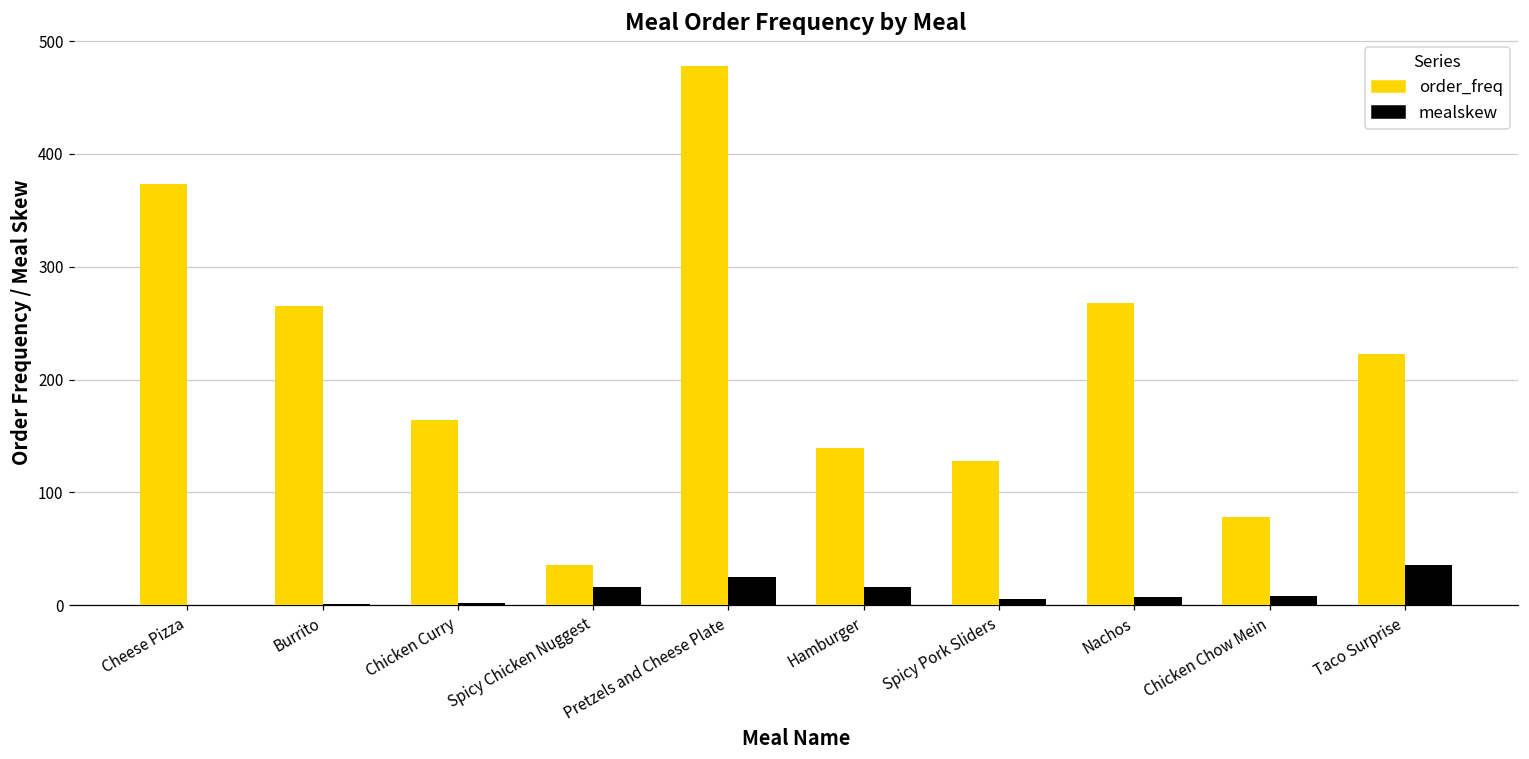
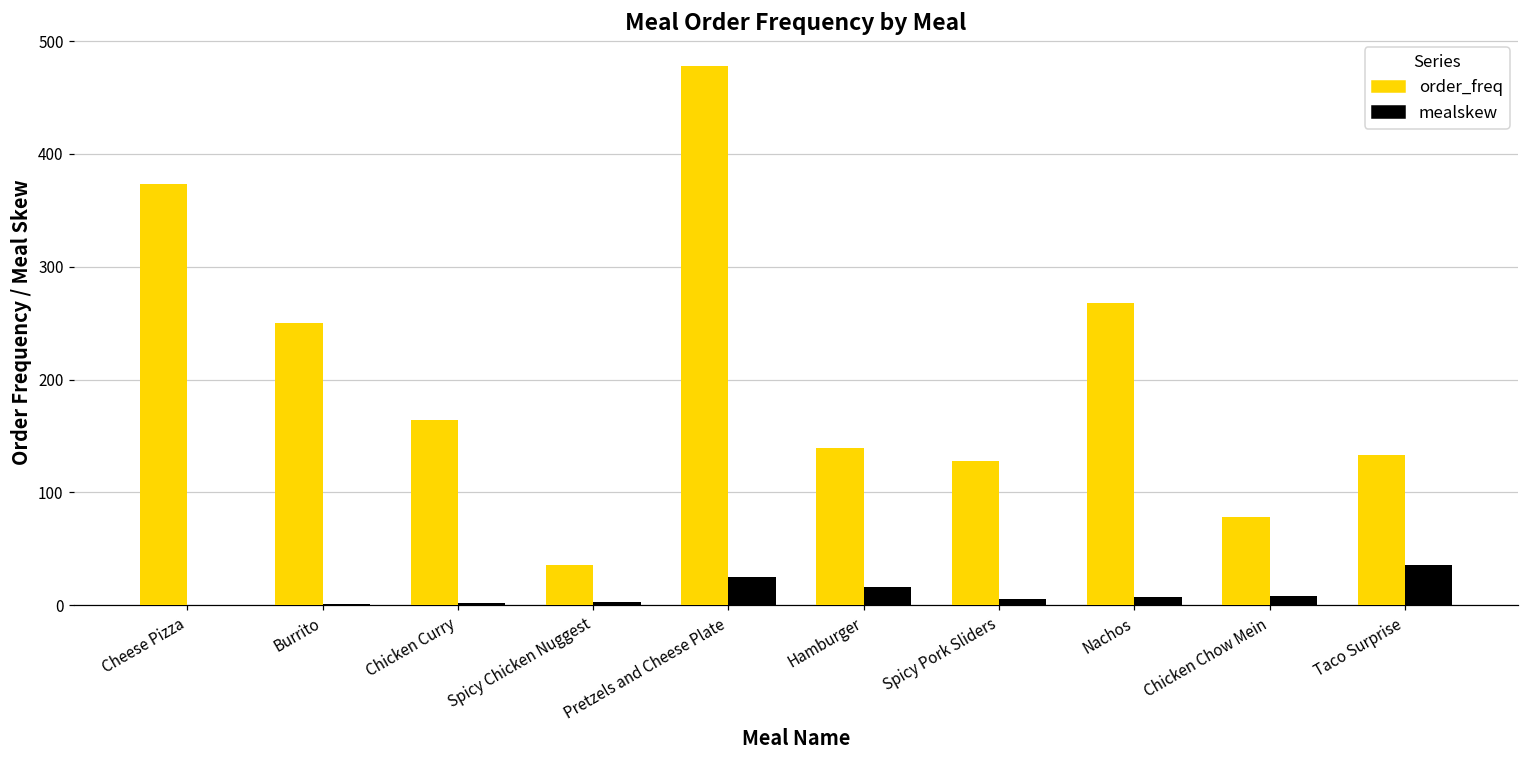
order_freq, Burrito: 265 -> 250
mealskew, Spicy Chicken Nuggest: 16 -> 3
order_freq, Taco Surprise: 223 -> 133
